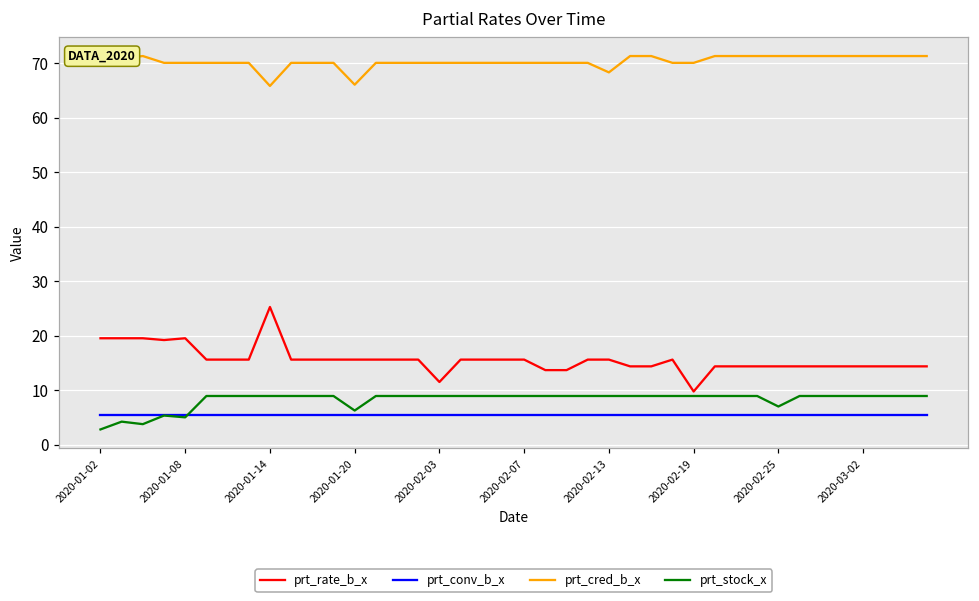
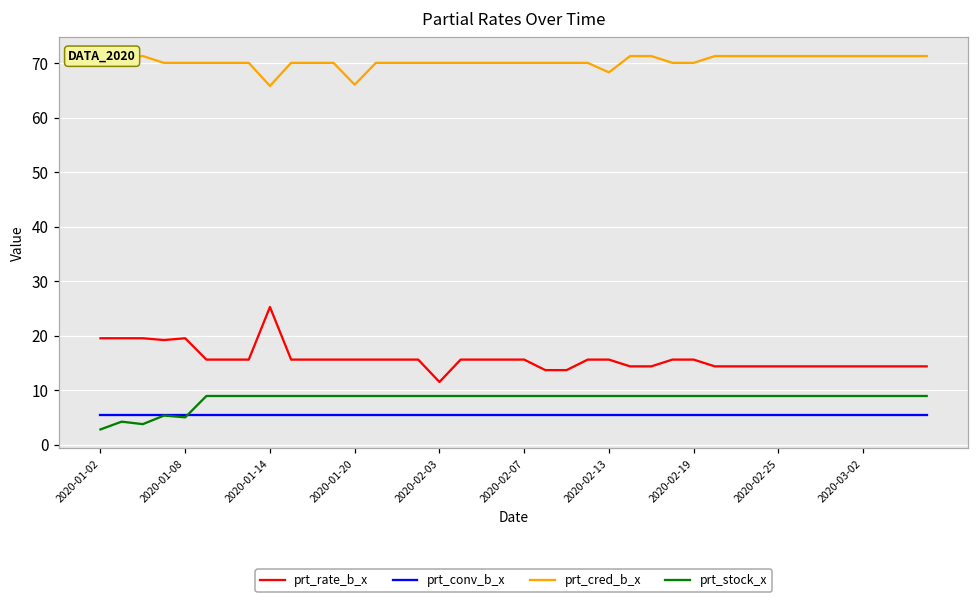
prt_stock_x, 2020-01-20: 6 -> 9
prt_rate_b_x, 2020-02-19: 10 -> 16
prt_stock_x, 2020-02-25: 7 -> 9
